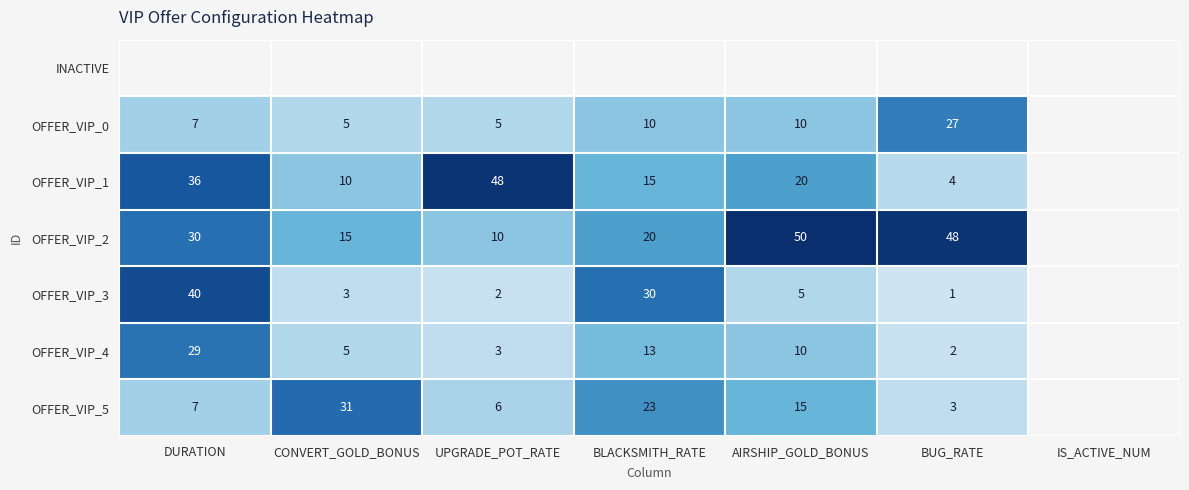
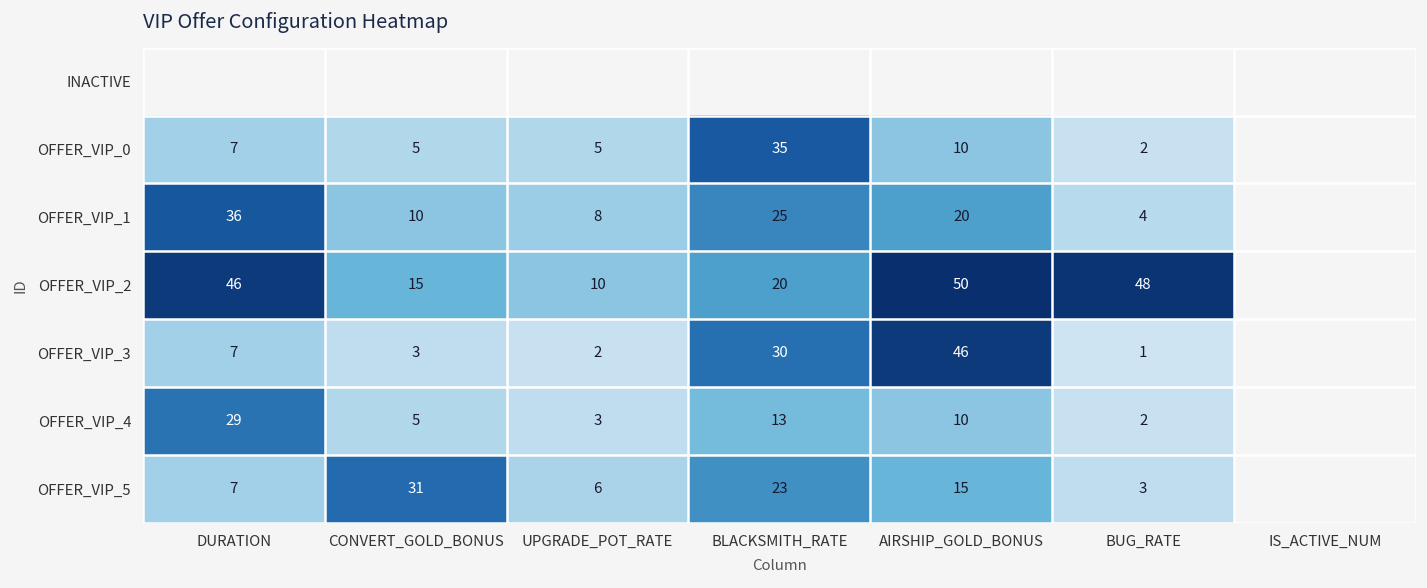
OFFER_VIP_0, BLACKSMITH_RATE: 10 -> 35
OFFER_VIP_0, BUG_RATE: 27 -> 2
OFFER_VIP_1, UPGRADE_POT_RATE: 48 -> 8
OFFER_VIP_1, BLACKSMITH_RATE: 15 -> 25
OFFER_VIP_2, DURATION: 30 -> 46
OFFER_VIP_3, DURATION: 40 -> 7
OFFER_VIP_3, AIRSHIP_GOLD_BONUS: 5 -> 46
